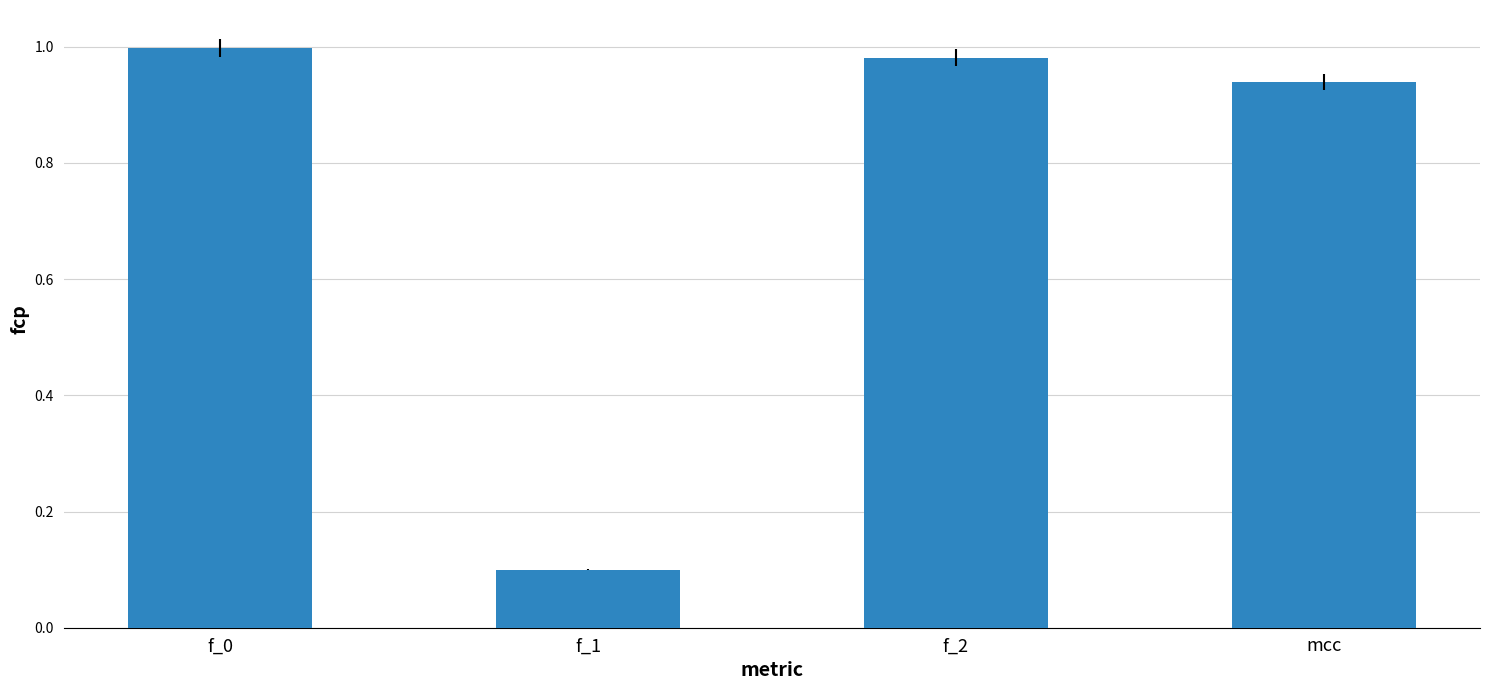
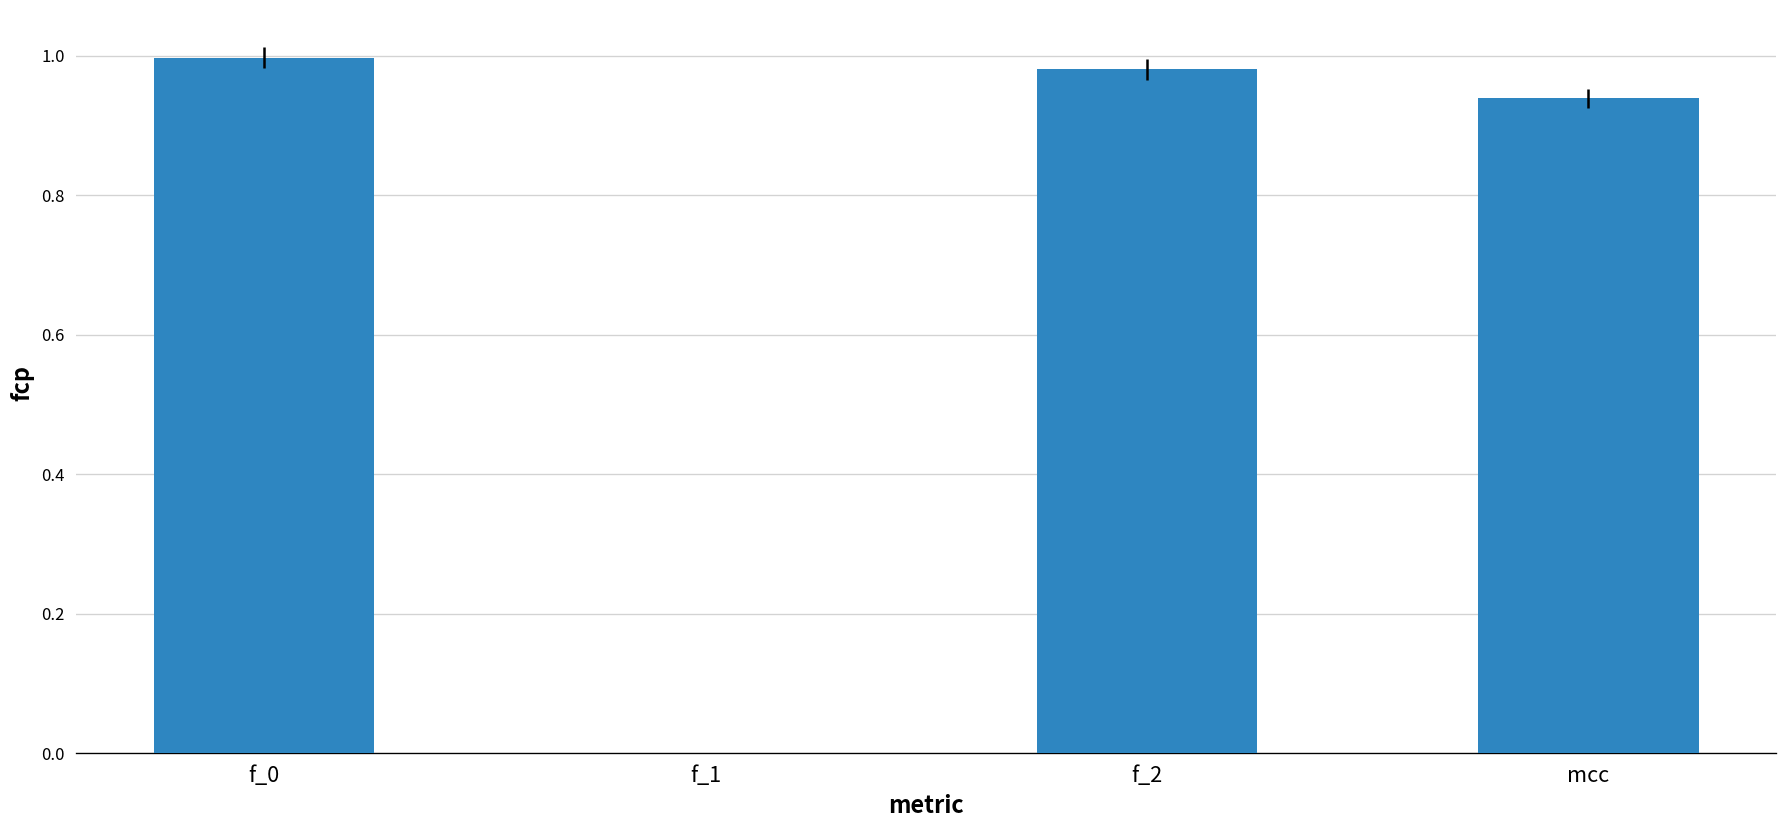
f_1: 0.1 -> 0.0
